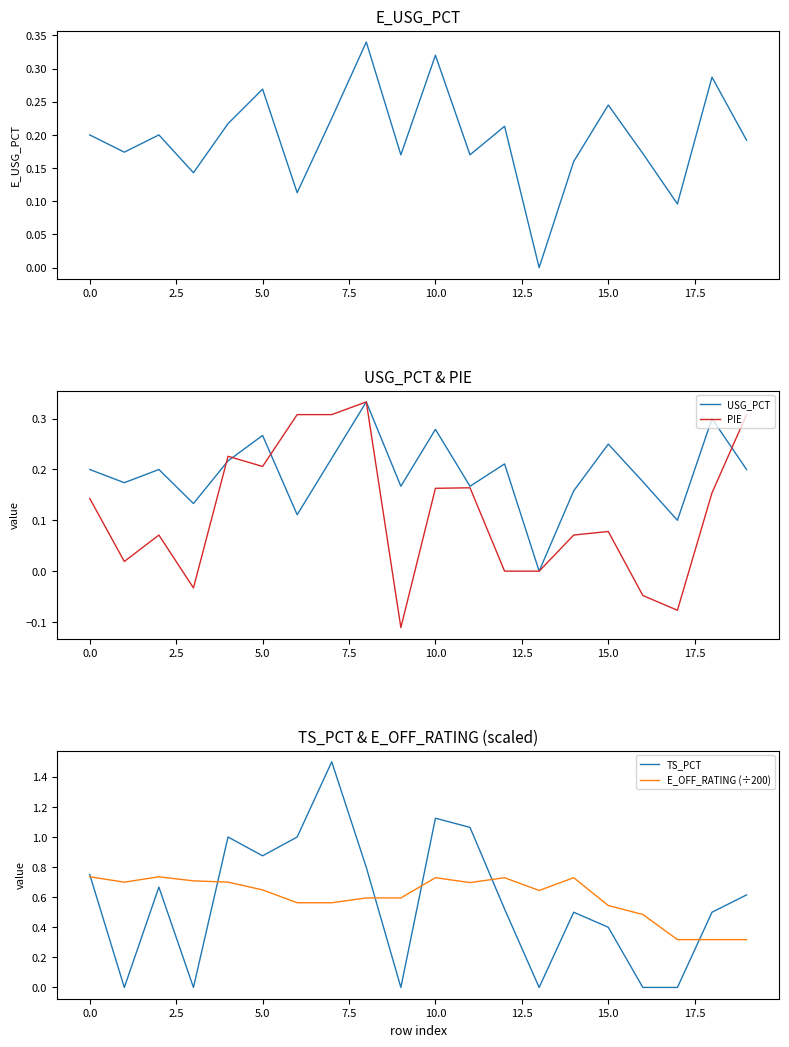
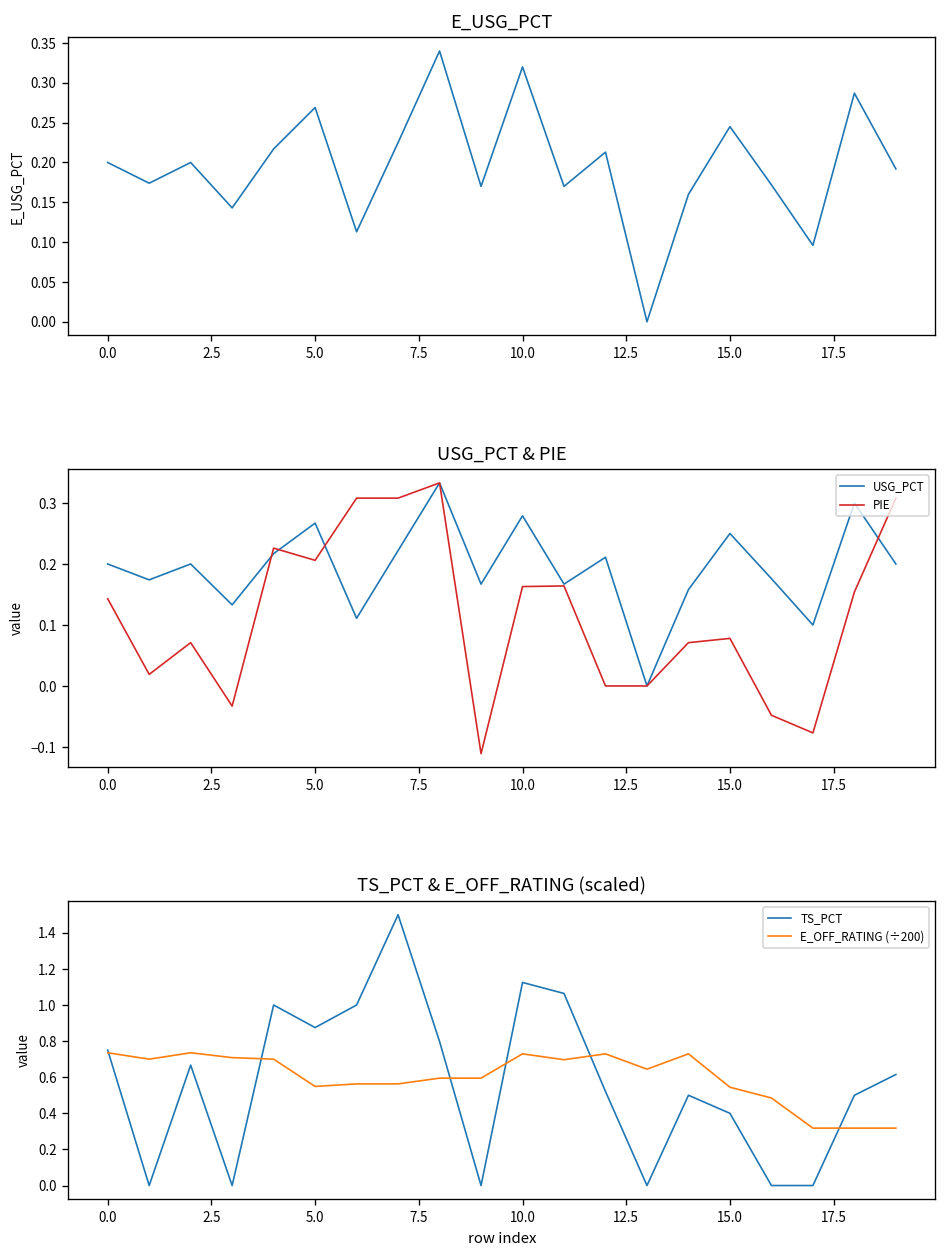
TS_PCT & E_OFF_RATING (scaled), E_OFF_RATING (÷200), 5.0: 0.65 -> 0.55
